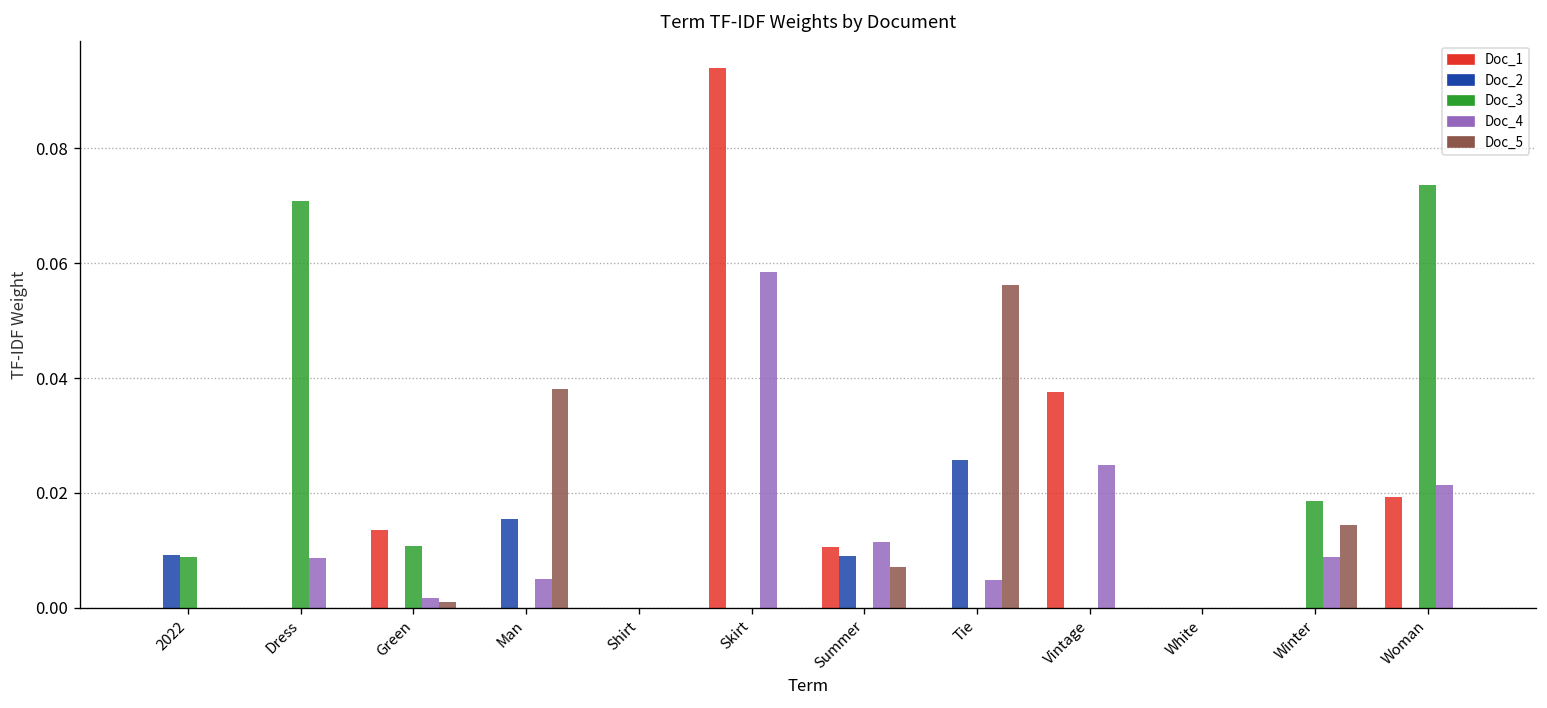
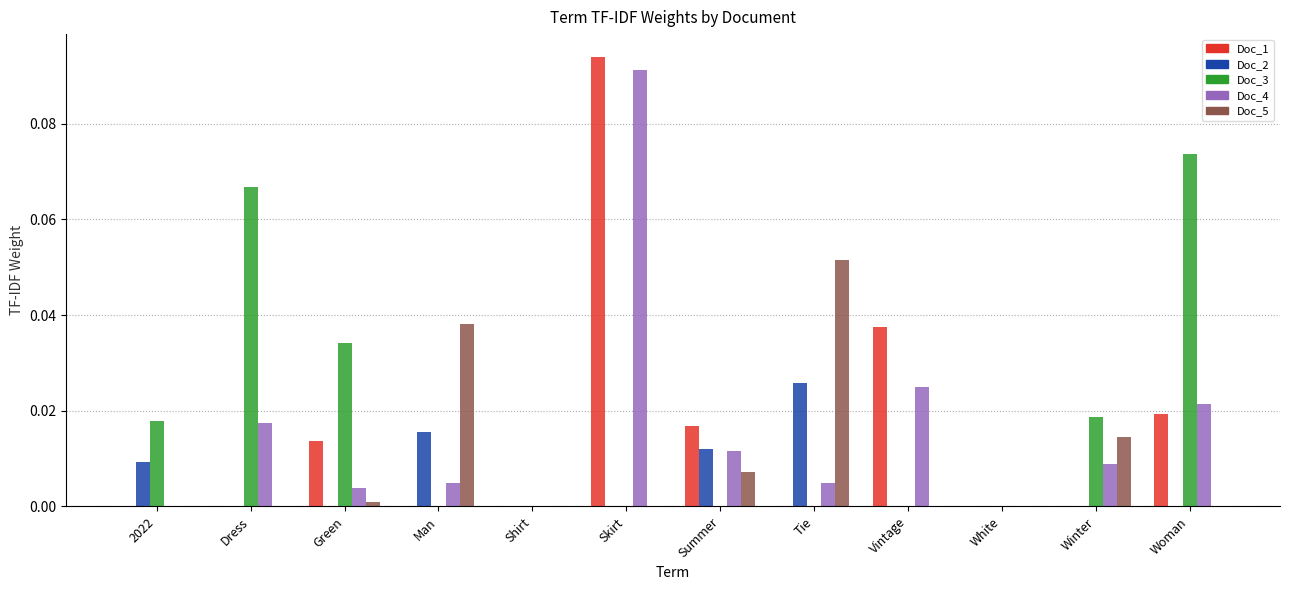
Doc_3, 2022: 0.009 -> 0.018
Doc_3, Dress: 0.071 -> 0.067
Doc_4, Dress: 0.009 -> 0.018
Doc_3, Green: 0.011 -> 0.034
Doc_4, Green: 0.002 -> 0.004
Doc_4, Skirt: 0.059 -> 0.091
Doc_1, Summer: 0.011 -> 0.017
Doc_2, Summer: 0.009 -> 0.012
Doc_5, Tie: 0.056 -> 0.051
